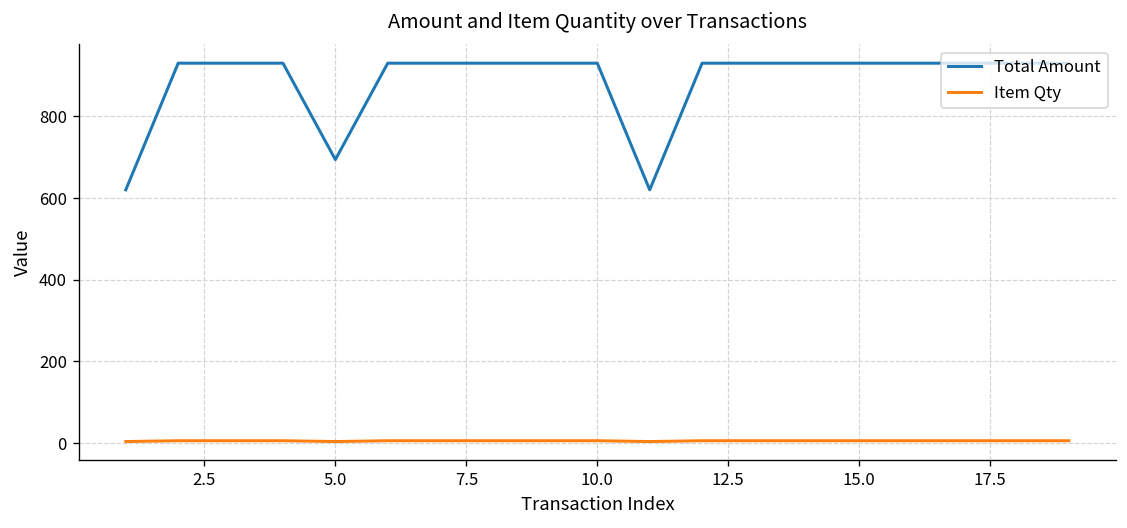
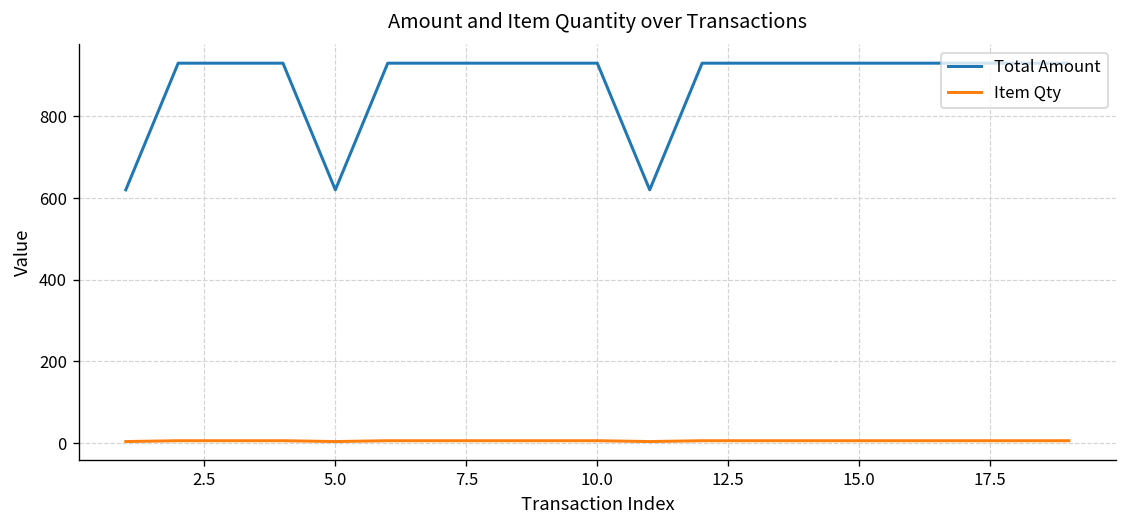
Total Amount, 5.0: 690 -> 620
